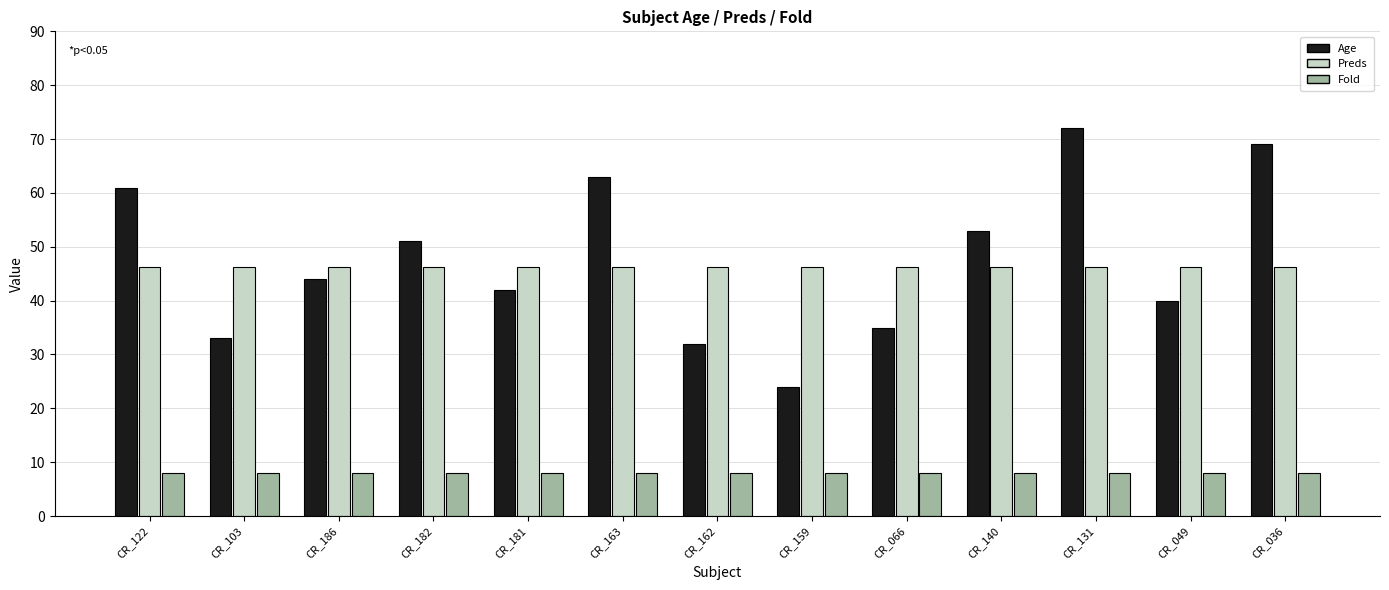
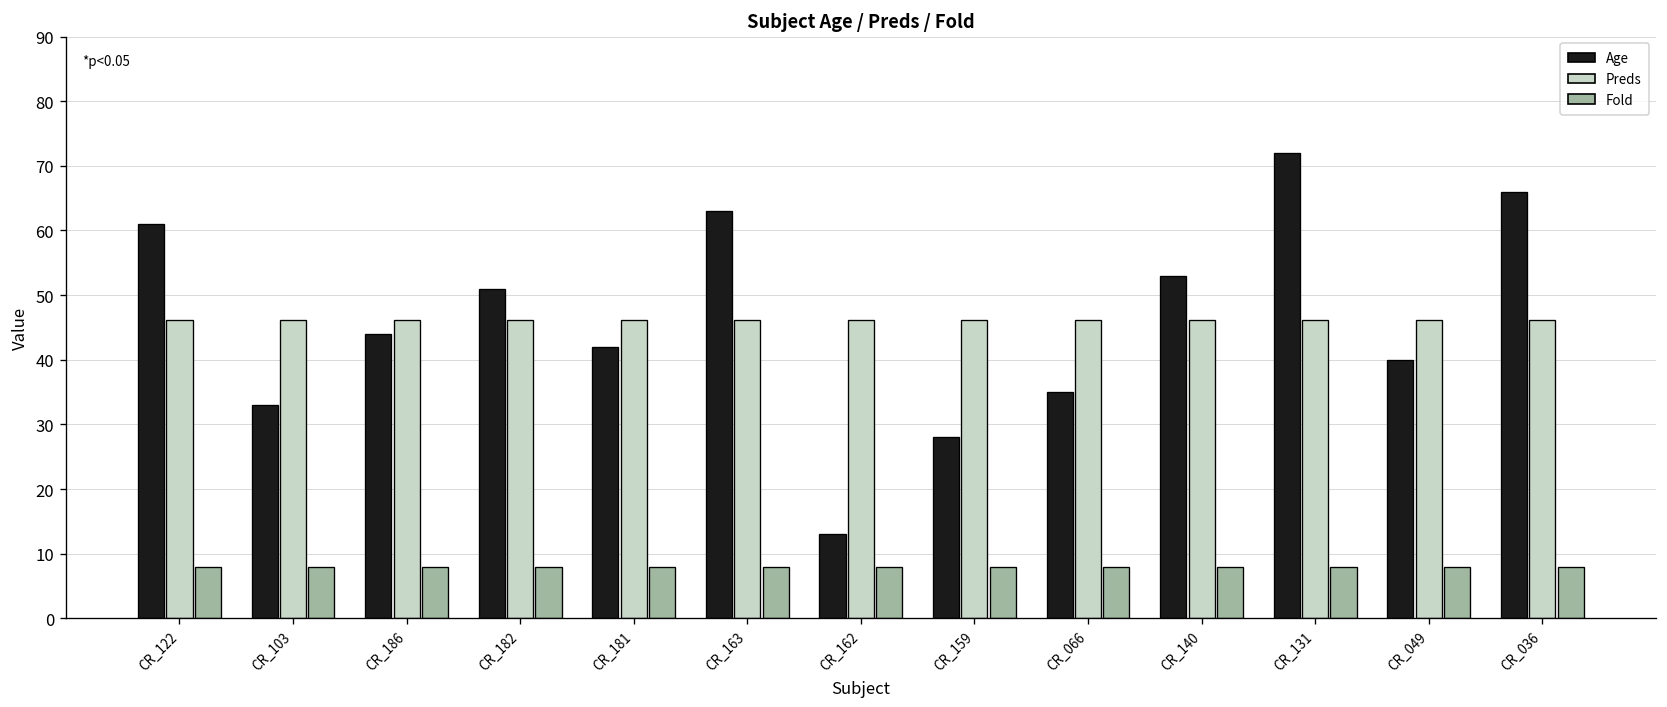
Age, CR_162: 32 -> 13
Age, CR_159: 24 -> 28
Age, CR_036: 69 -> 66
